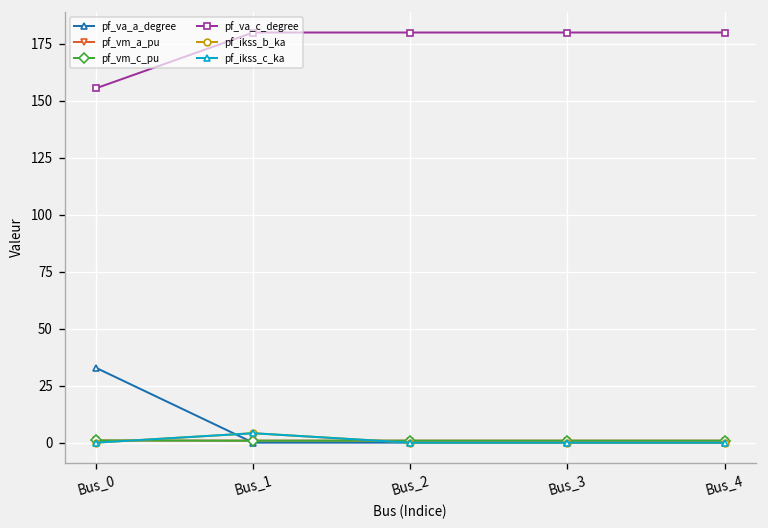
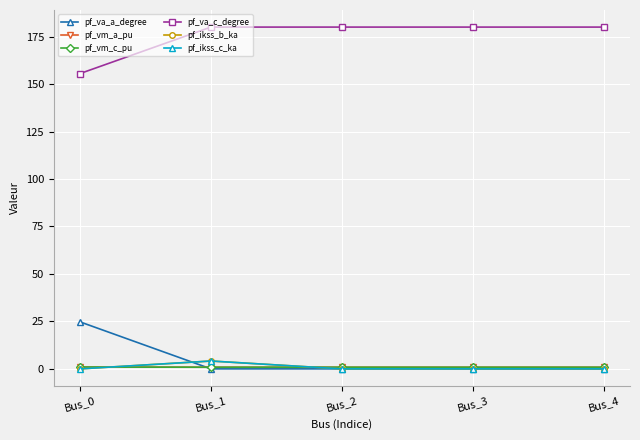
pf_va_a_degree, Bus_0: 33 -> 25
